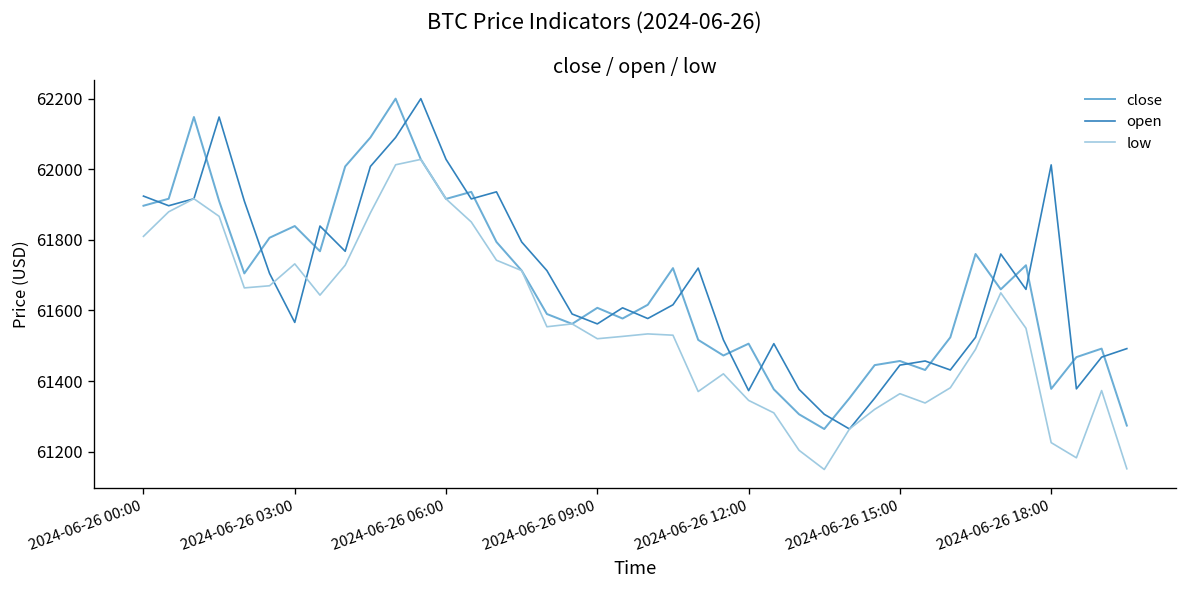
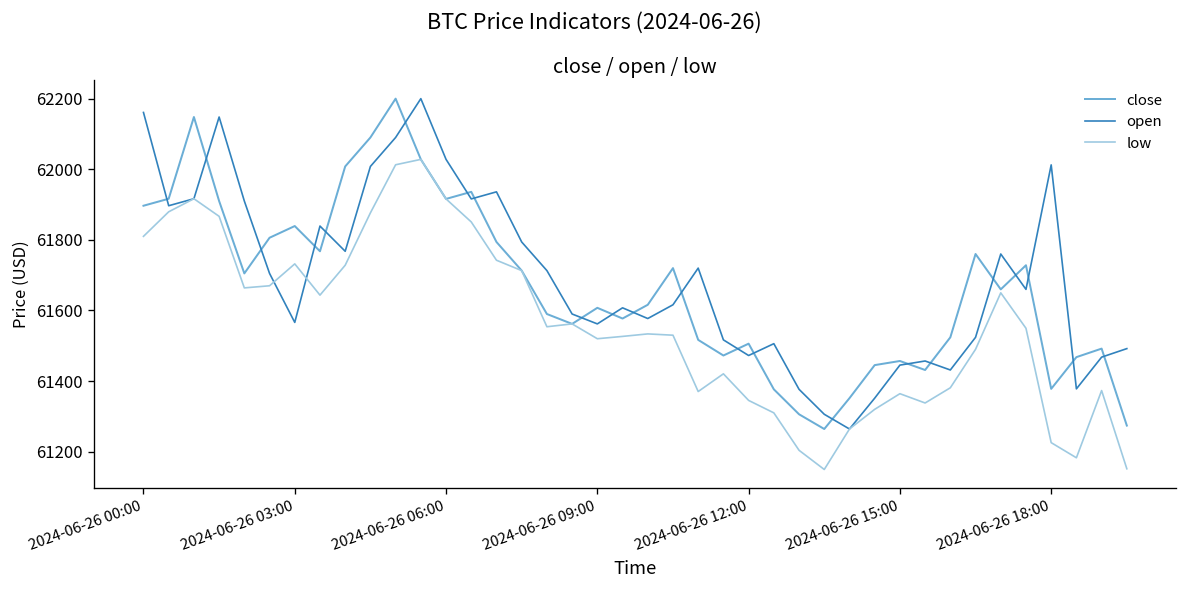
open, 2024-06-26 00:00: 61920 -> 62160
open, 2024-06-26 12:00: 61370 -> 61470
